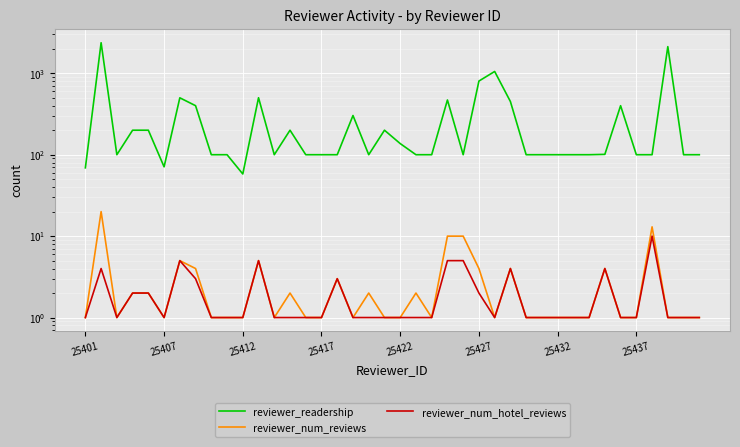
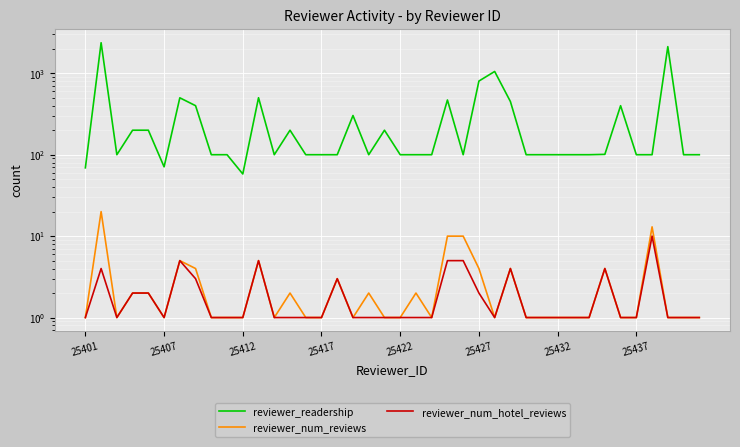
reviewer_readership, 25422: 140 -> 100
